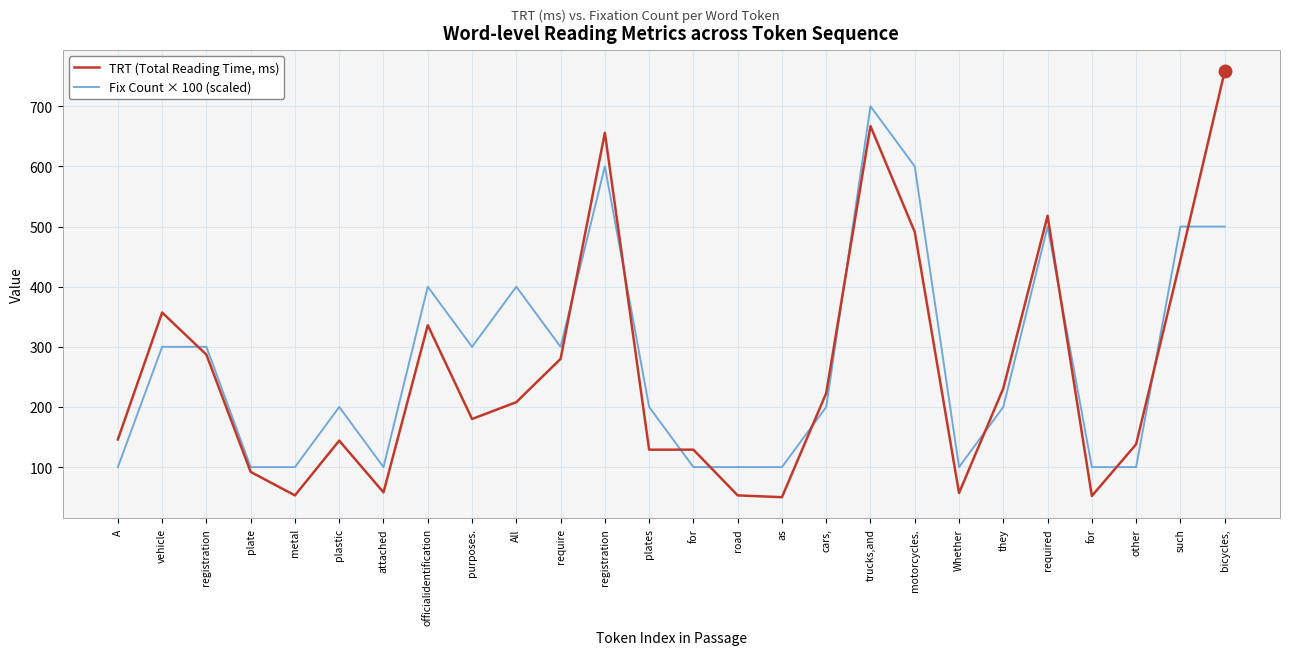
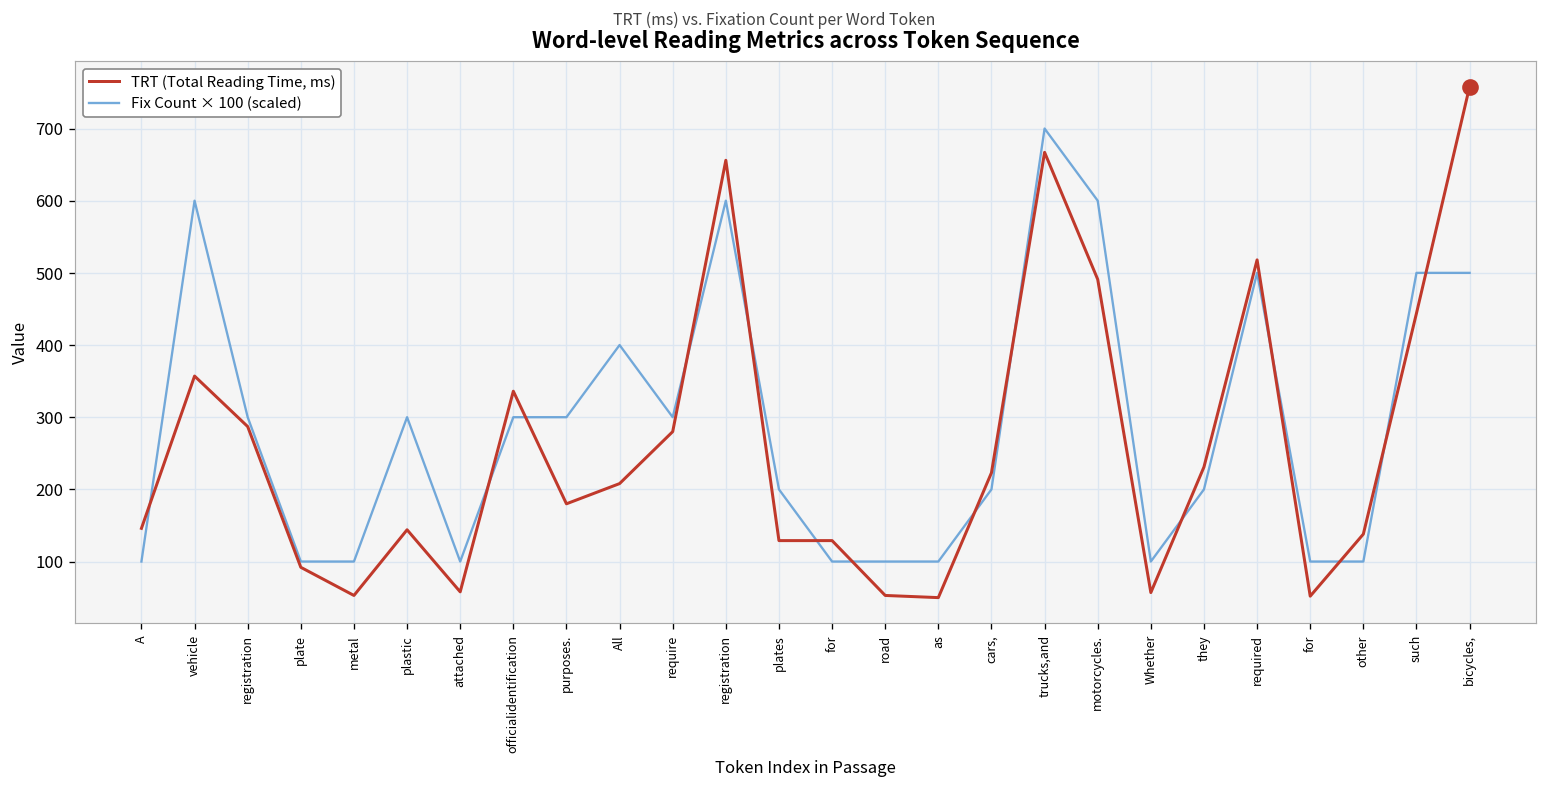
Fix Count × 100 (scaled), vehicle: 300 -> 600
Fix Count × 100 (scaled), plastic: 200 -> 300
Fix Count × 100 (scaled), officialidentification: 400 -> 300
